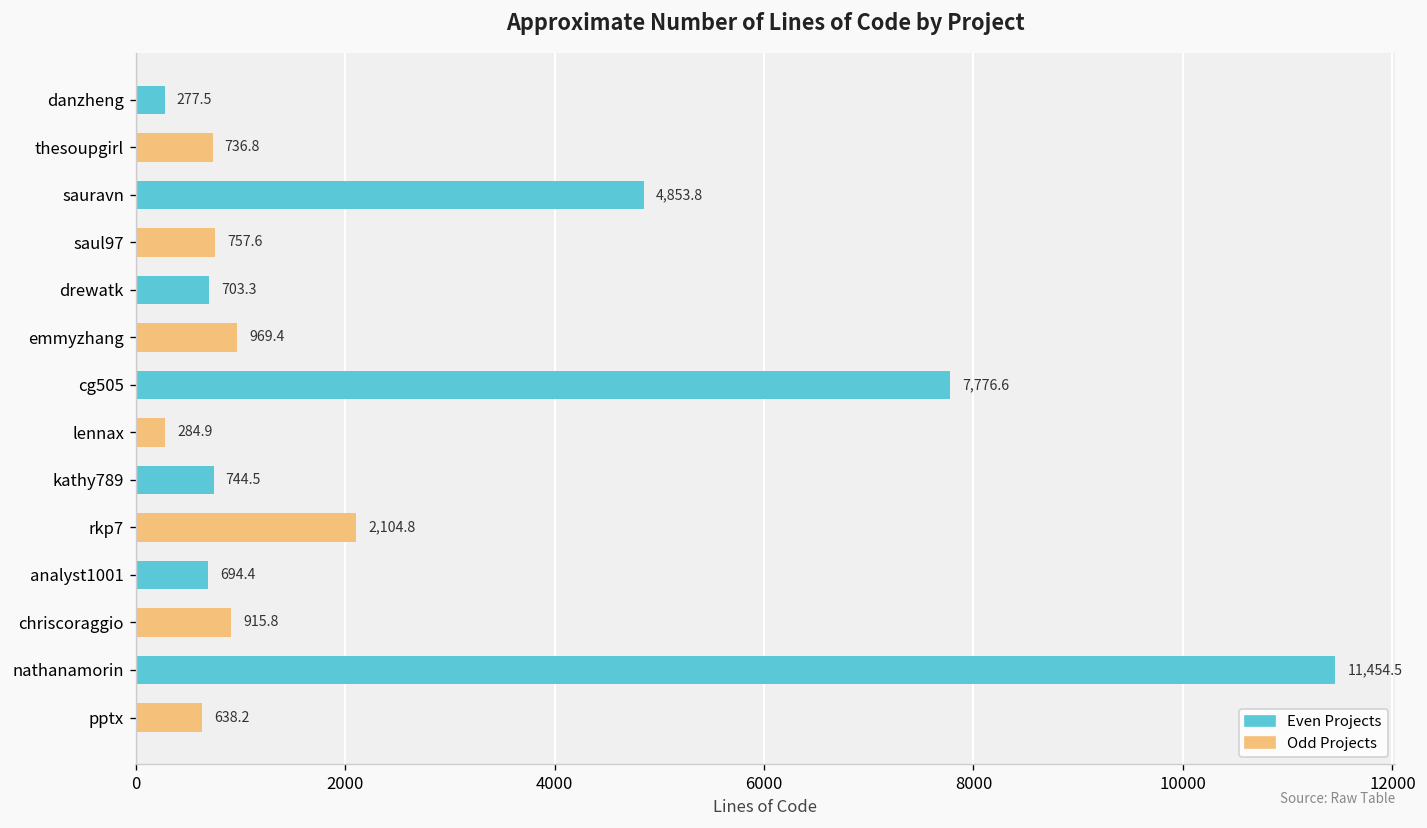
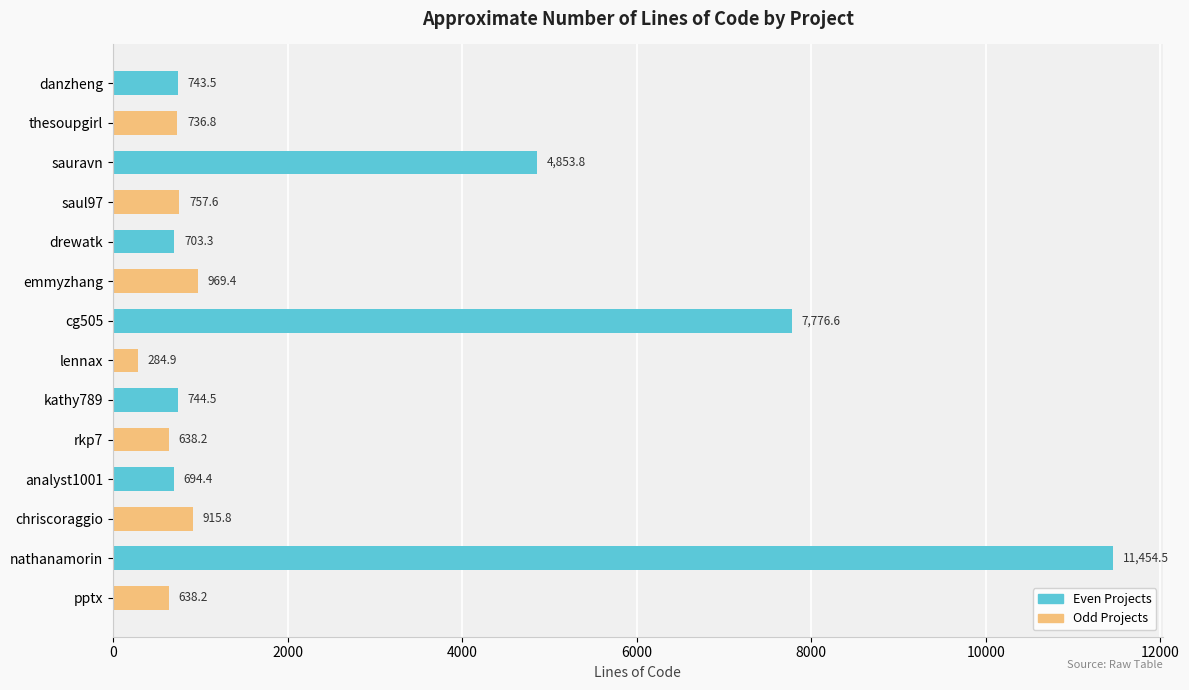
danzheng: 277.5 -> 743.5
rkp7: 2,104.8 -> 638.2
